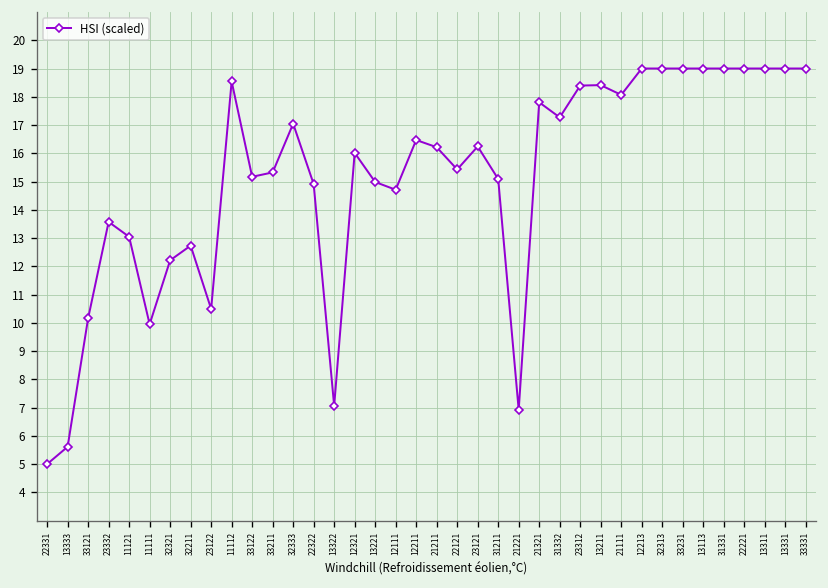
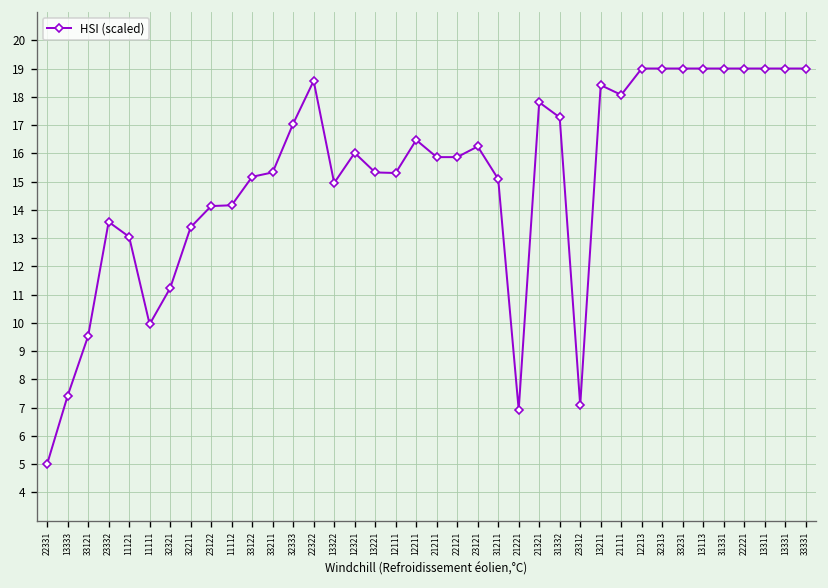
13333: 5.6 -> 7.4
33121: 10.2 -> 9.5
32321: 12.2 -> 11.2
32211: 12.7 -> 13.4
23122: 10.5 -> 14.1
11112: 18.5 -> 14.2
22322: 14.9 -> 18.6
13322: 7.1 -> 14.9
13221: 15.0 -> 15.3
12111: 14.7 -> 15.3
21211: 16.2 -> 15.9
22121: 15.4 -> 15.9
23312: 18.4 -> 7.1
